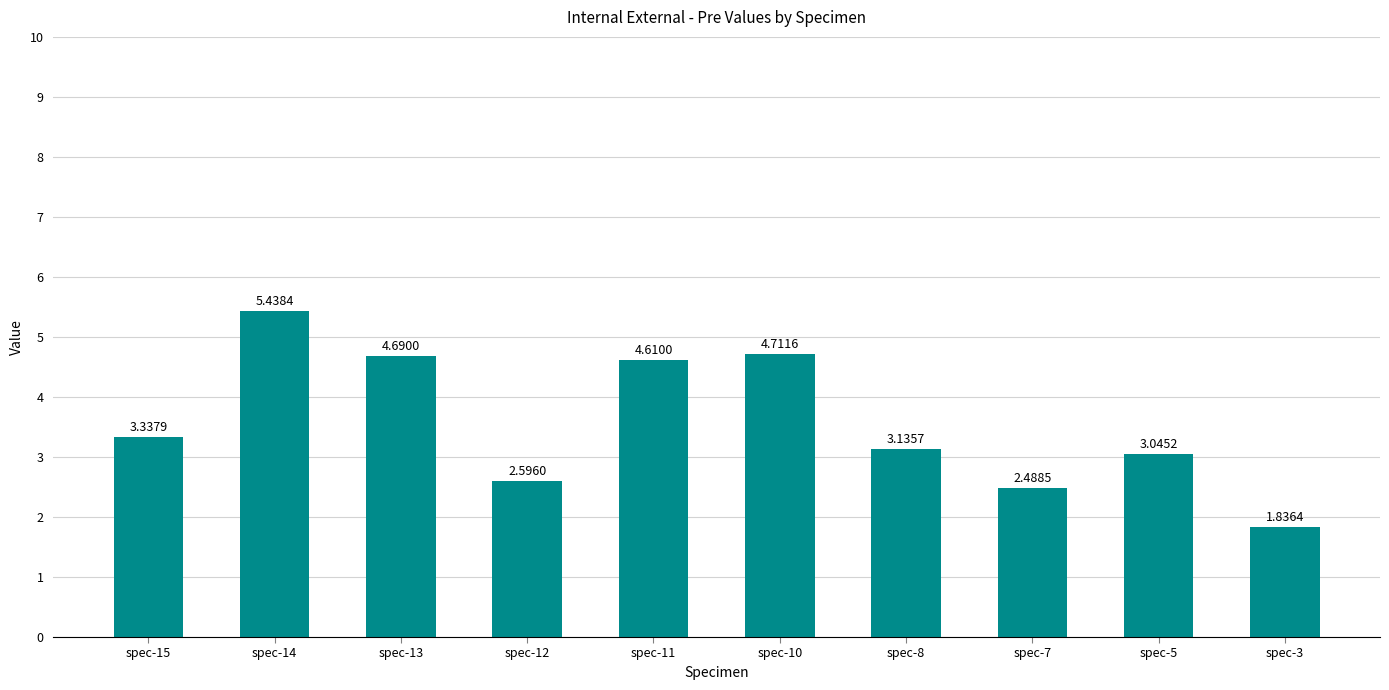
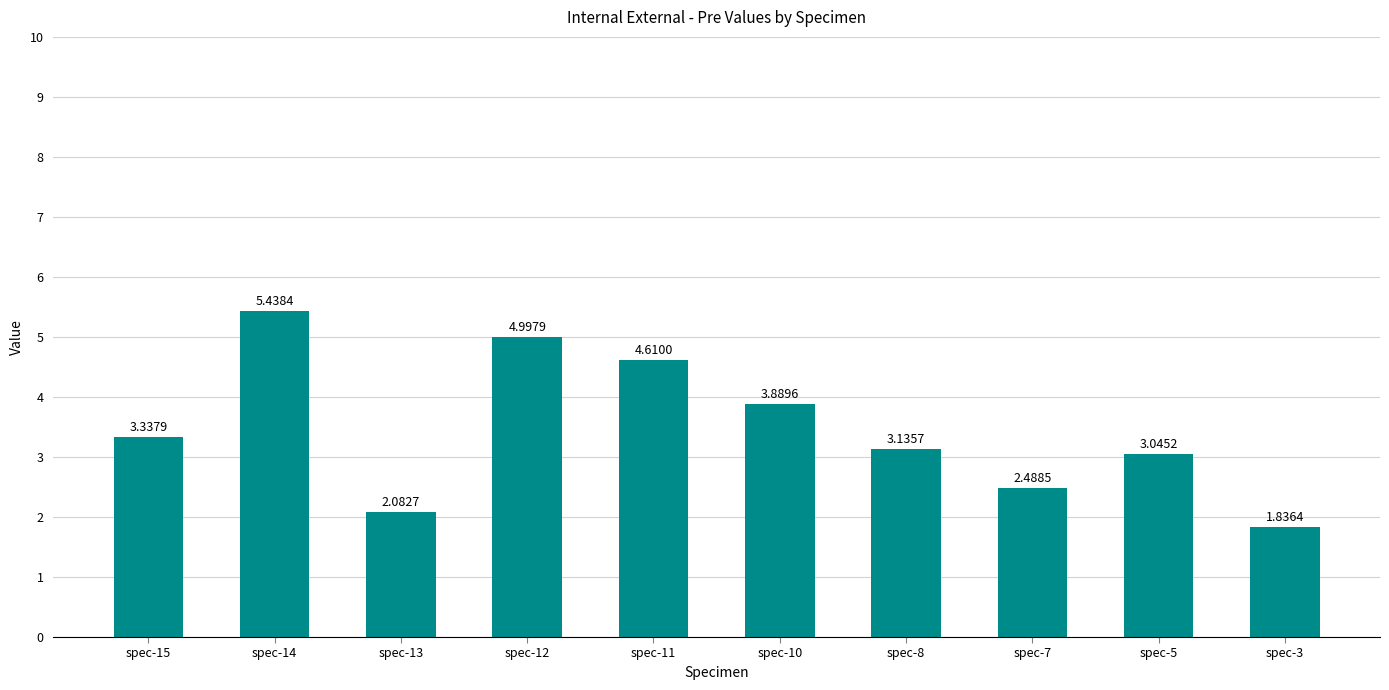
spec-13: 4.6900 -> 2.0827
spec-12: 2.5960 -> 4.9979
spec-10: 4.7116 -> 3.8896
